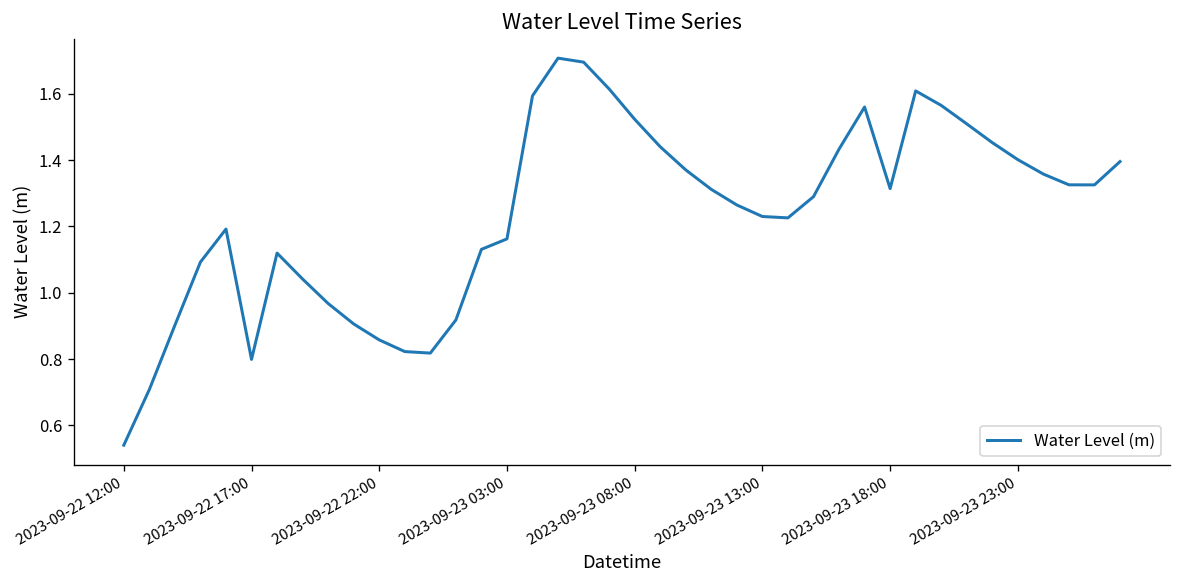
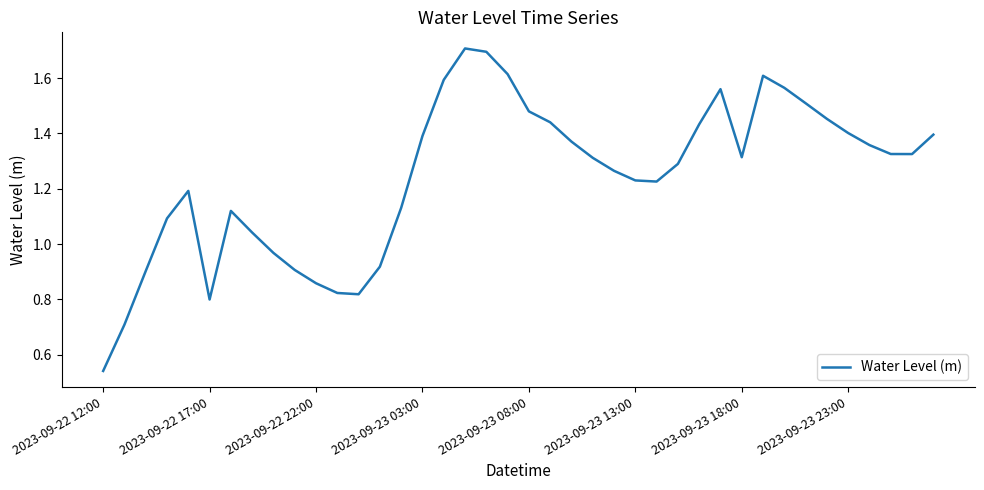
2023-09-23 03:00: 1.16 -> 1.39
2023-09-23 08:00: 1.52 -> 1.48
